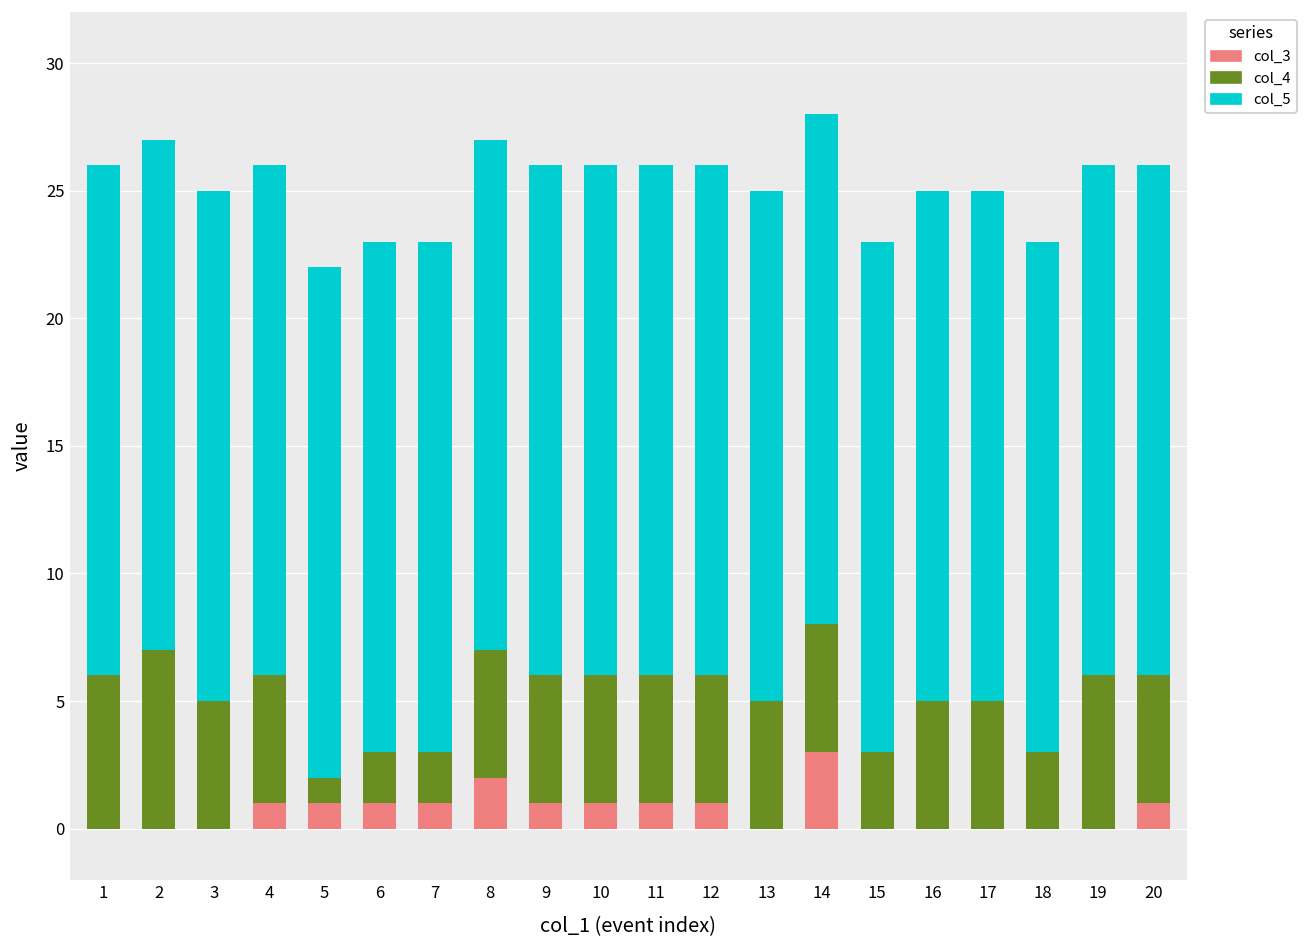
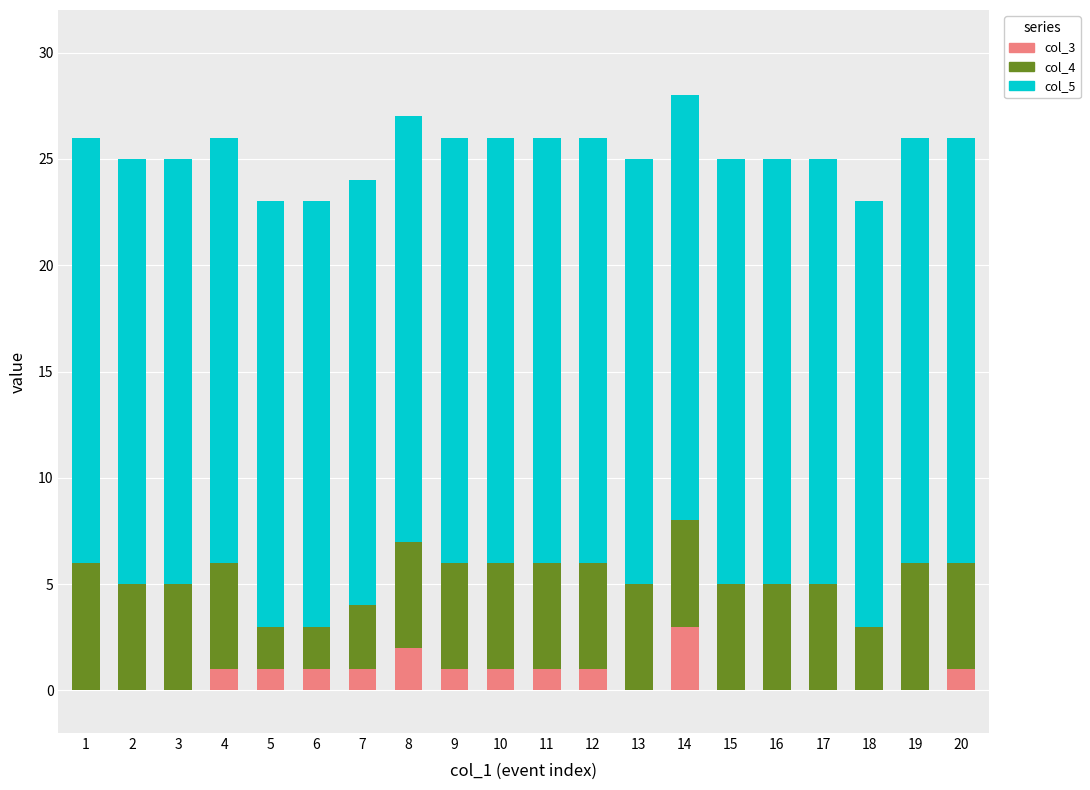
col_4, 2: 7 -> 5
col_4, 5: 1 -> 2
col_4, 7: 2 -> 3
col_4, 15: 3 -> 5
